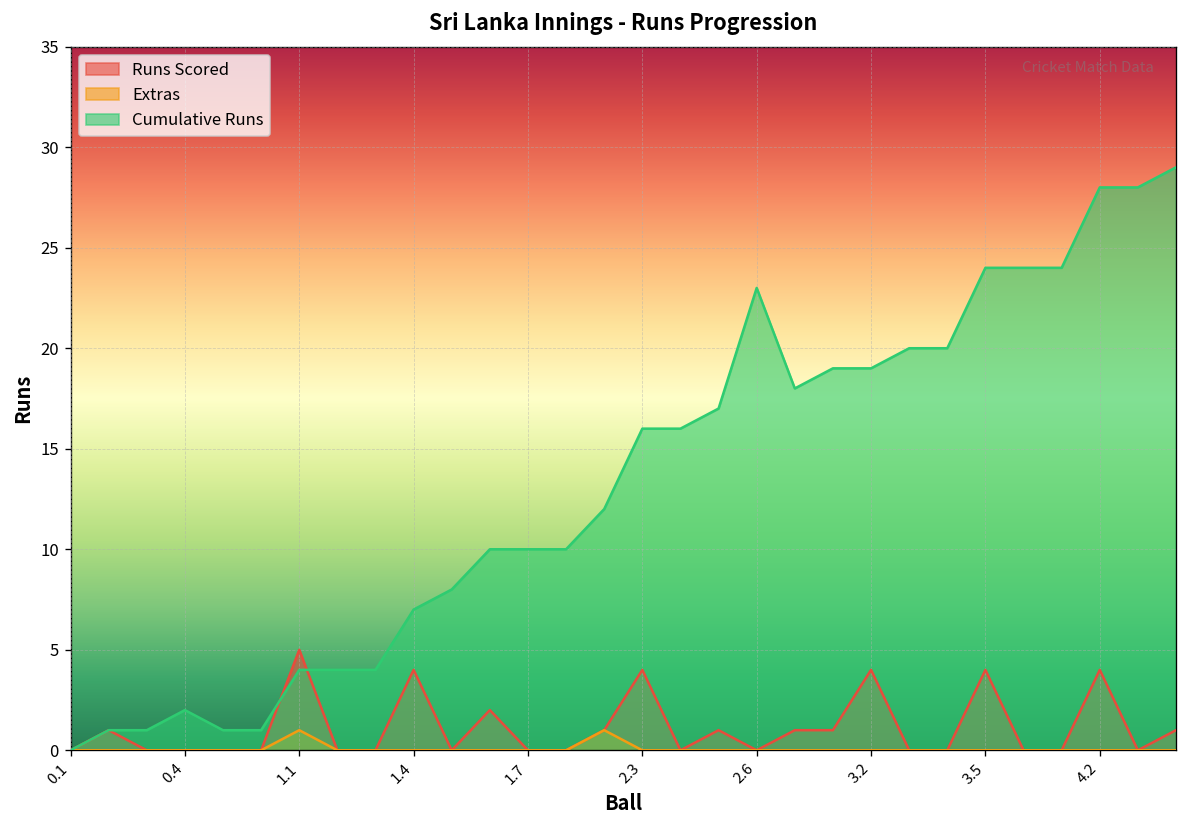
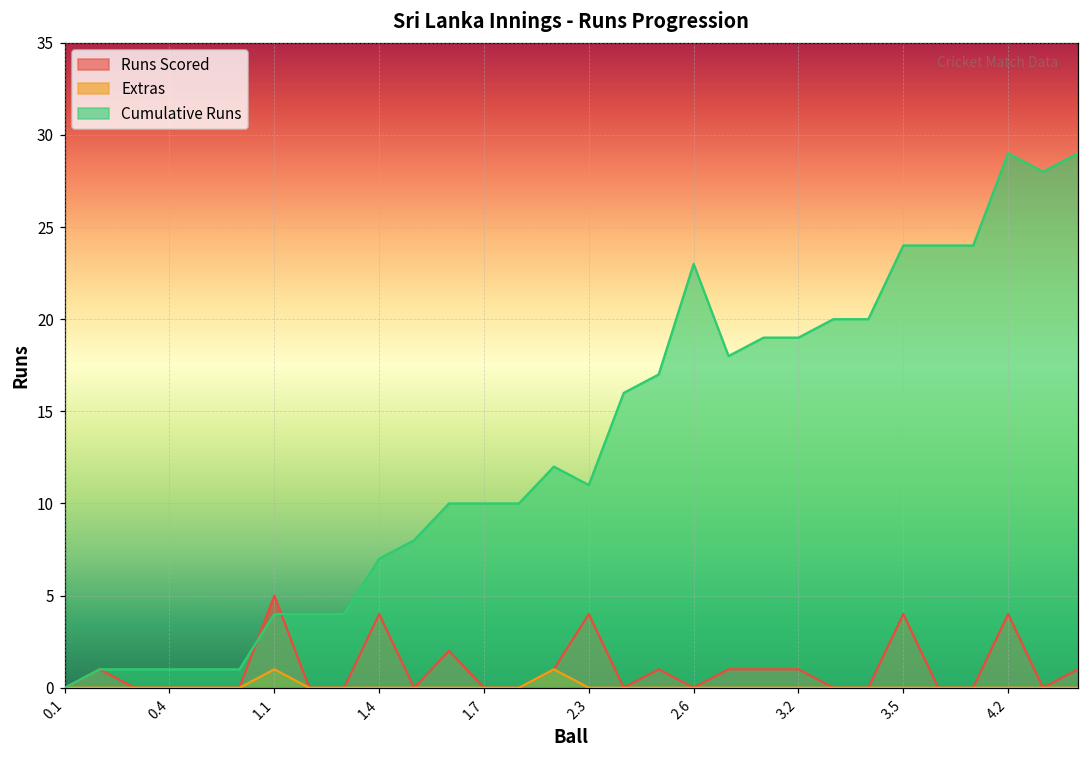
Cumulative Runs, 0.4: 2 -> 1
Cumulative Runs, 2.3: 16 -> 11
Runs Scored, 3.2: 4 -> 1
Cumulative Runs, 4.2: 28 -> 29
